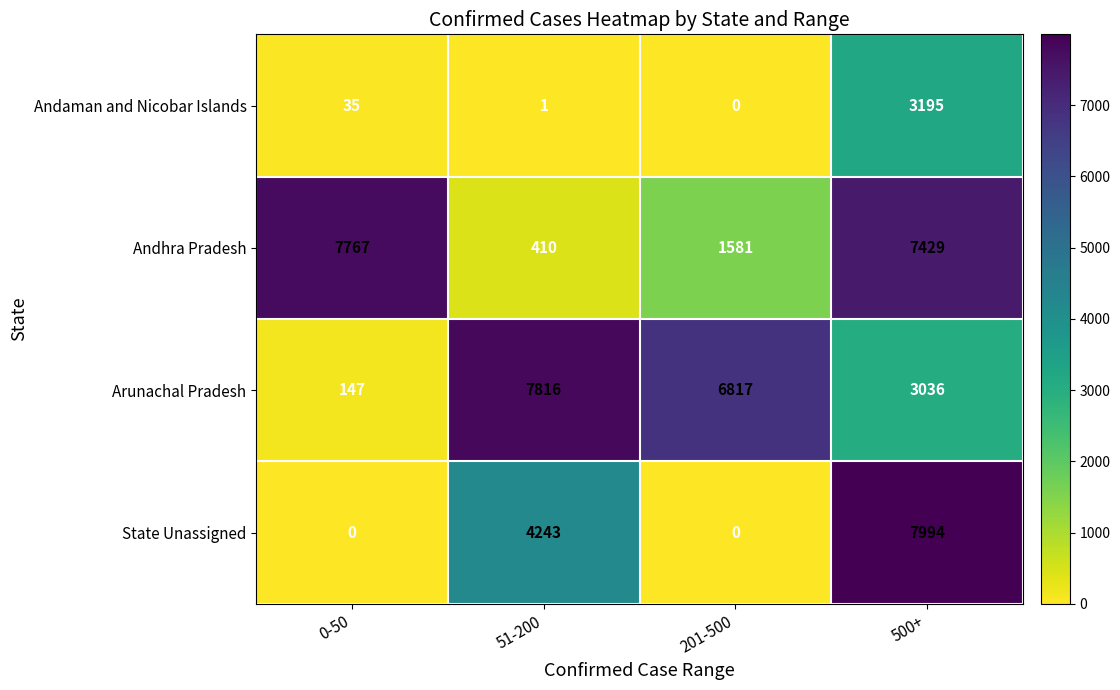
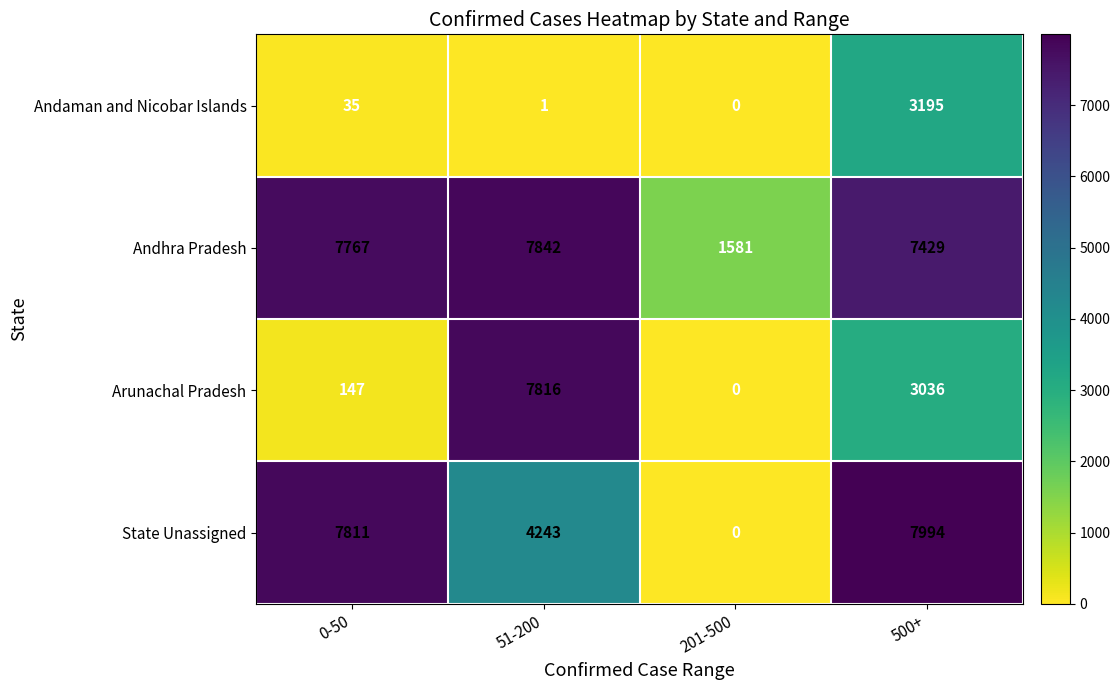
Andhra Pradesh, 51-200: 410 -> 7842
Arunachal Pradesh, 201-500: 6817 -> 0
State Unassigned, 0-50: 0 -> 7811
